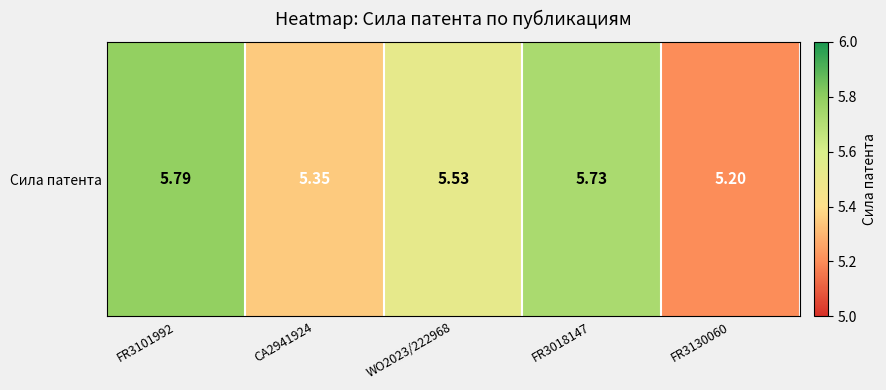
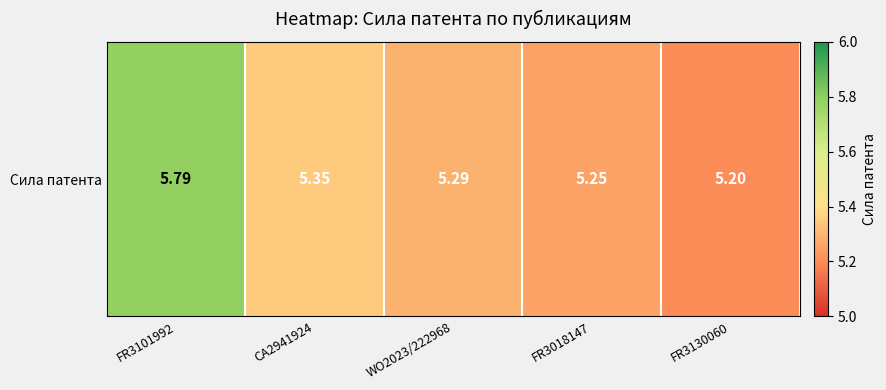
Сила патента, WO2023/222968: 5.53 -> 5.29
Сила патента, FR3018147: 5.73 -> 5.25
